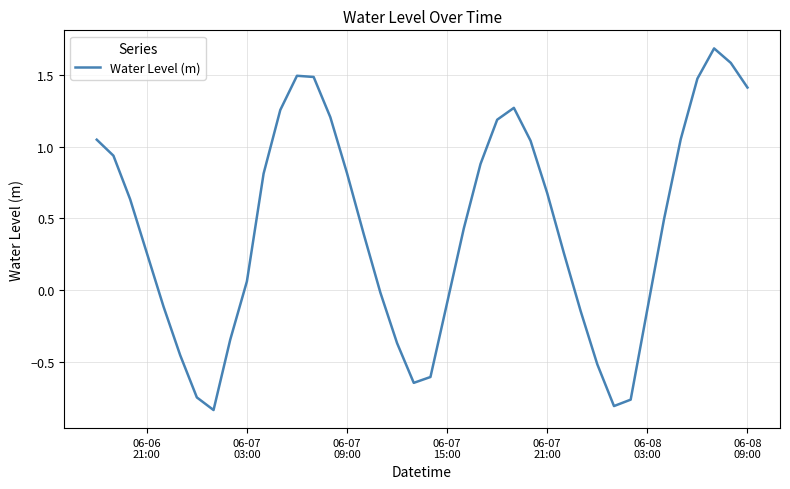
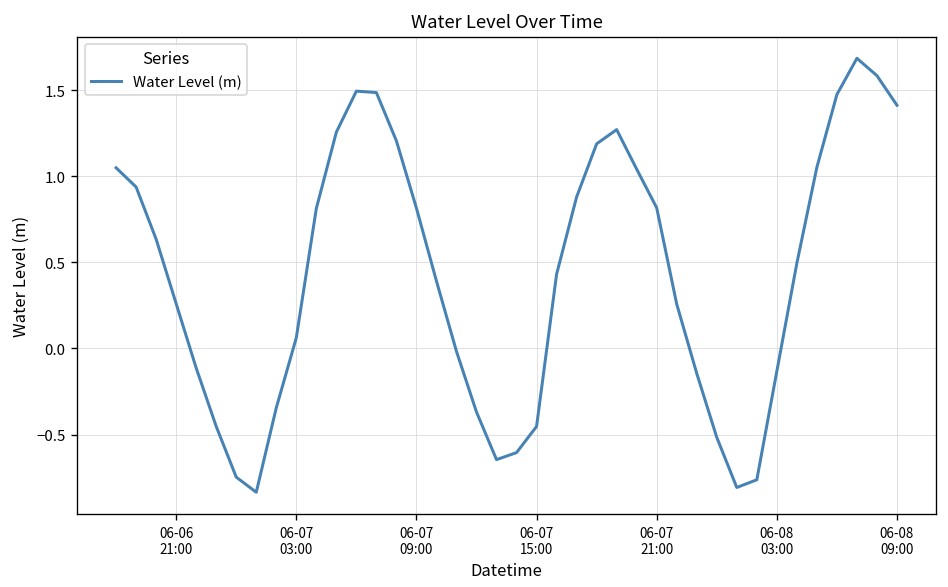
06-07 15:00: -0.09 -> -0.45
06-07 21:00: 0.68 -> 0.82
